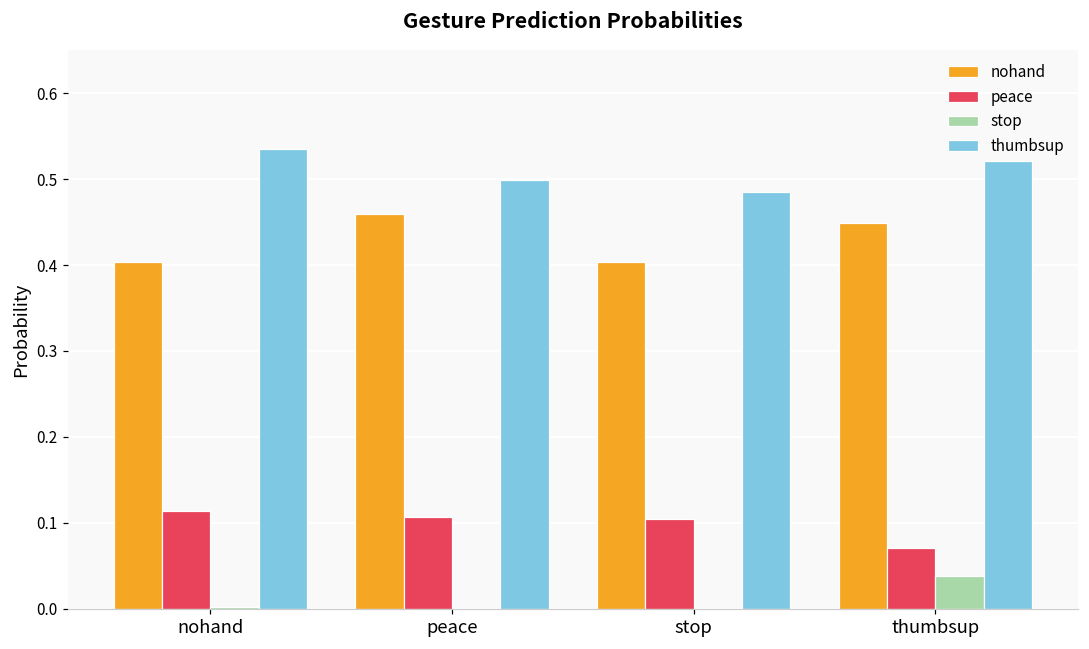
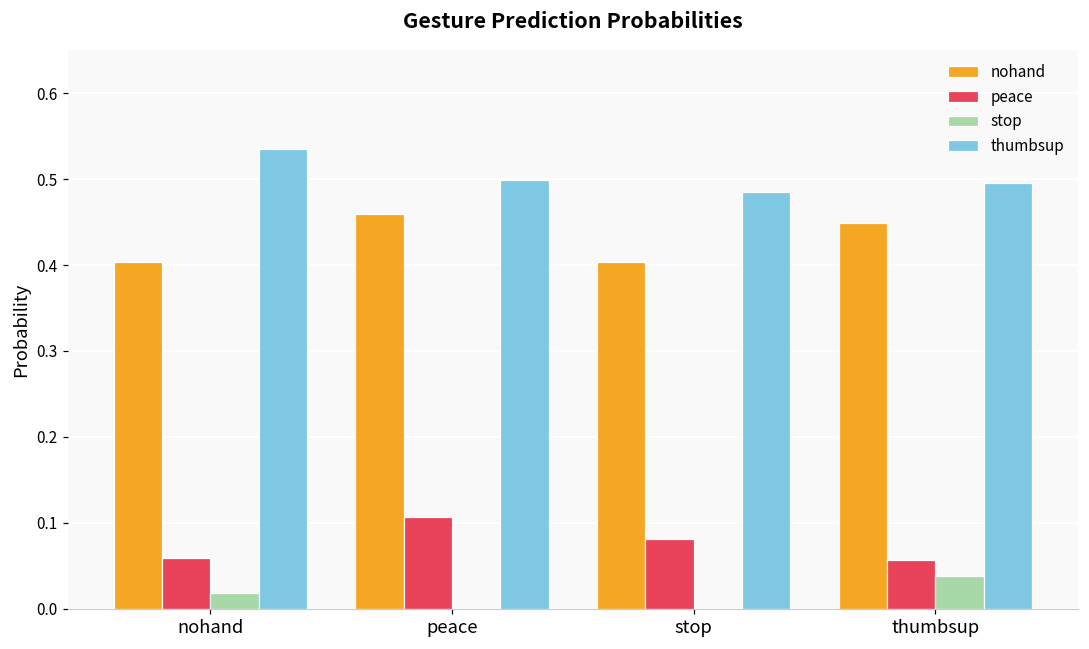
peace, nohand: 0.11 -> 0.06
stop, nohand: 0.00 -> 0.02
peace, stop: 0.10 -> 0.08
peace, thumbsup: 0.07 -> 0.06
thumbsup, thumbsup: 0.52 -> 0.50
